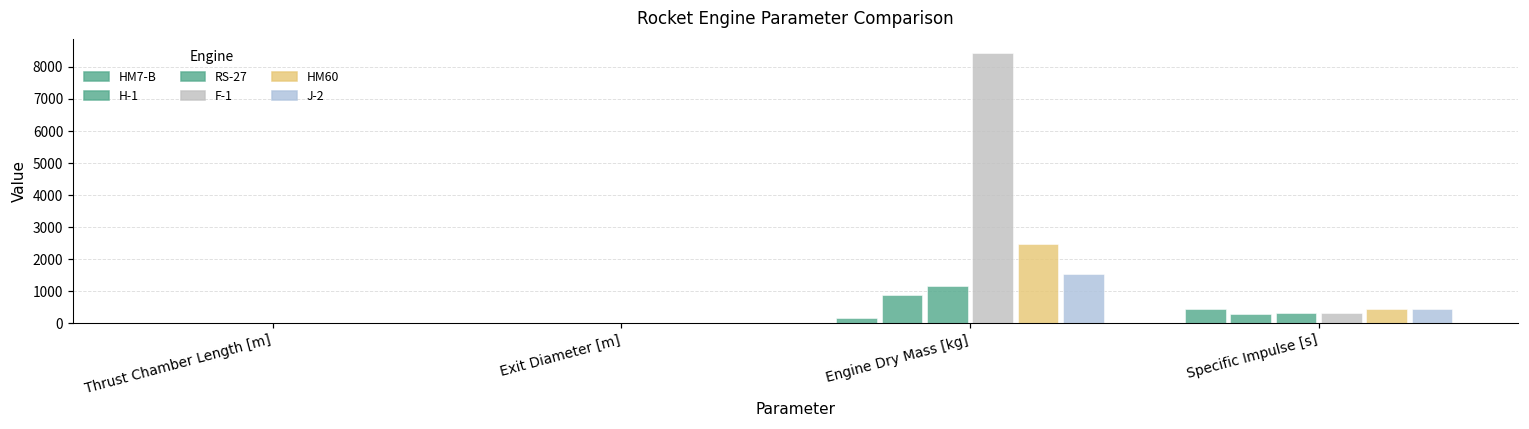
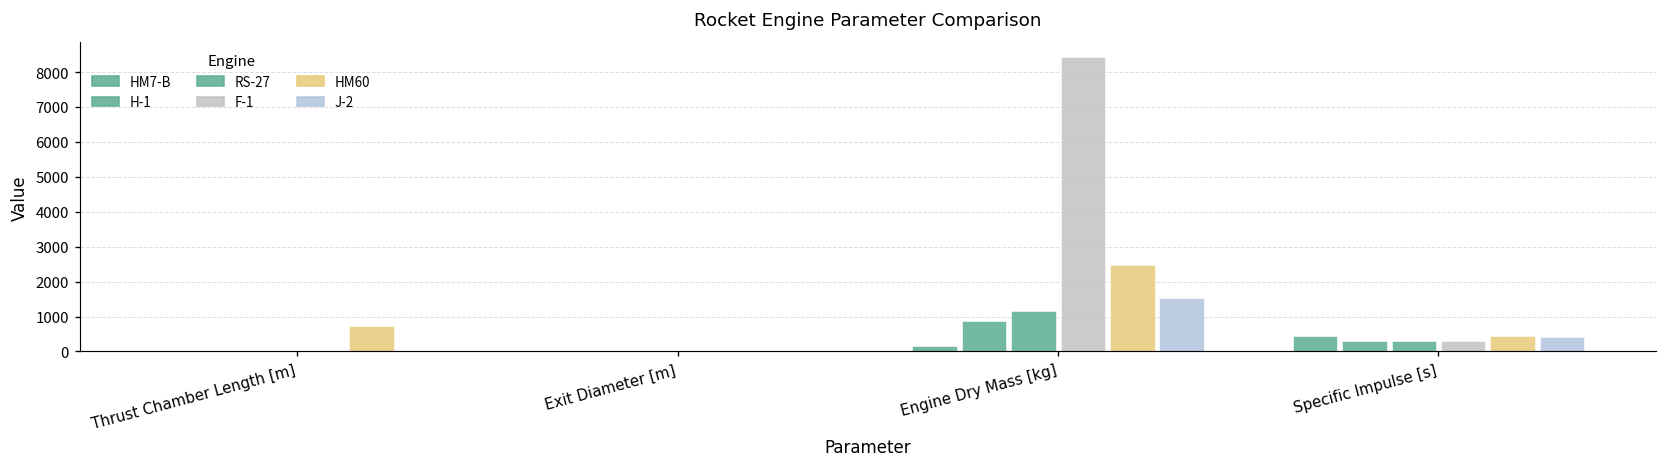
HM60, Thrust Chamber Length [m]: 0 -> 700
